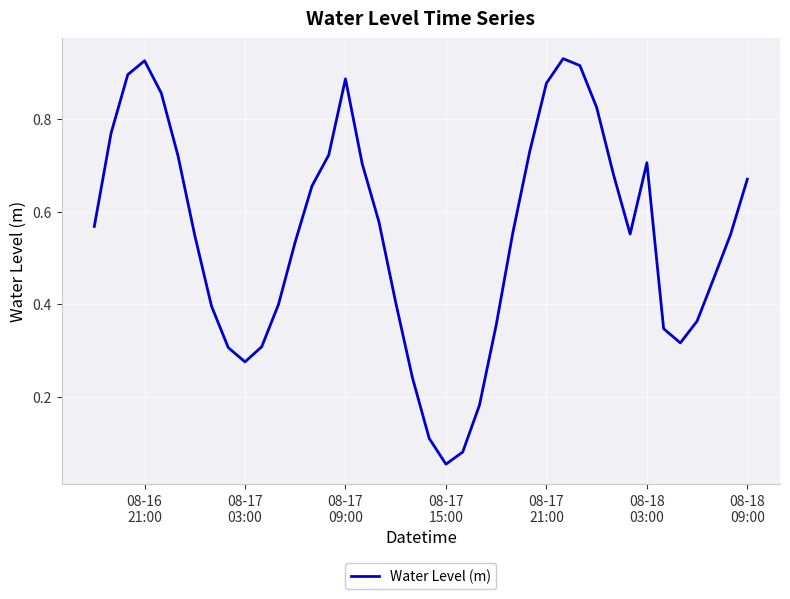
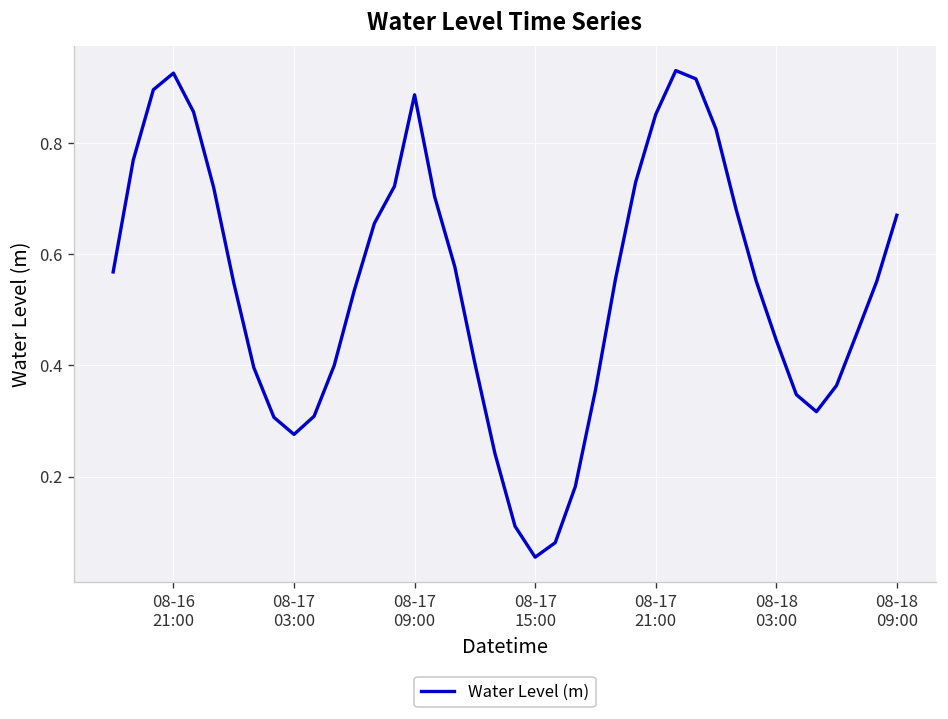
08-17 21:00: 0.88 -> 0.85
08-18 03:00: 0.71 -> 0.45
